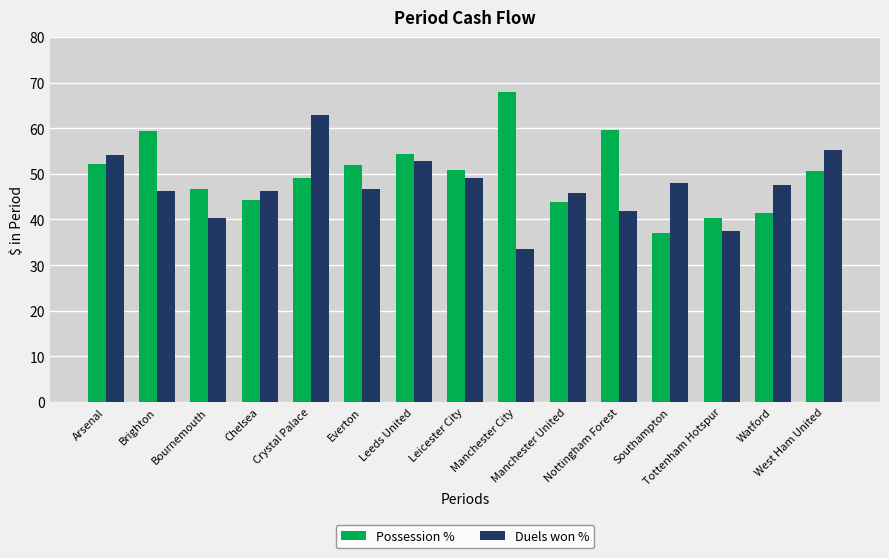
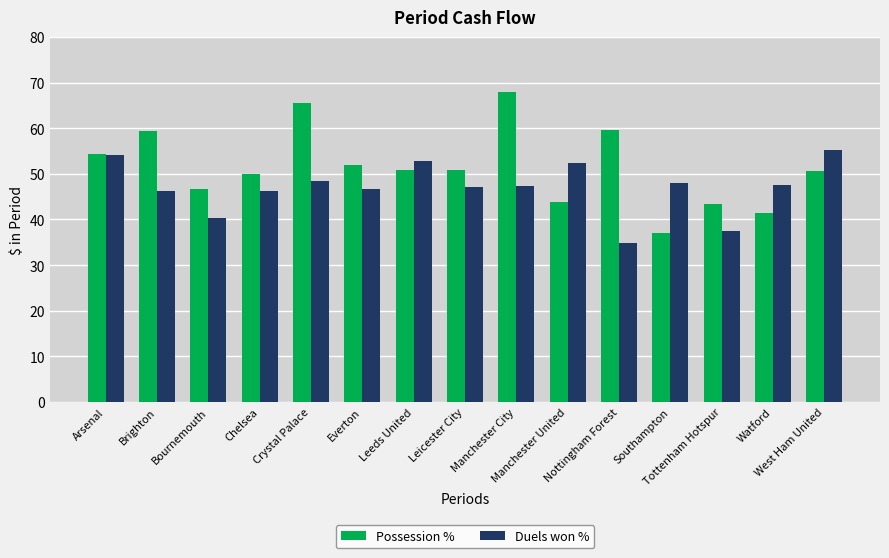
Possession %, Arsenal: 52 -> 54
Possession %, Chelsea: 44 -> 50
Possession %, Crystal Palace: 49 -> 66
Duels won %, Crystal Palace: 63 -> 49
Possession %, Leeds United: 54 -> 51
Duels won %, Leicester City: 49 -> 47
Duels won %, Manchester City: 34 -> 47
Duels won %, Manchester United: 46 -> 52
Duels won %, Nottingham Forest: 42 -> 35
Possession %, Tottenham Hotspur: 40 -> 43
